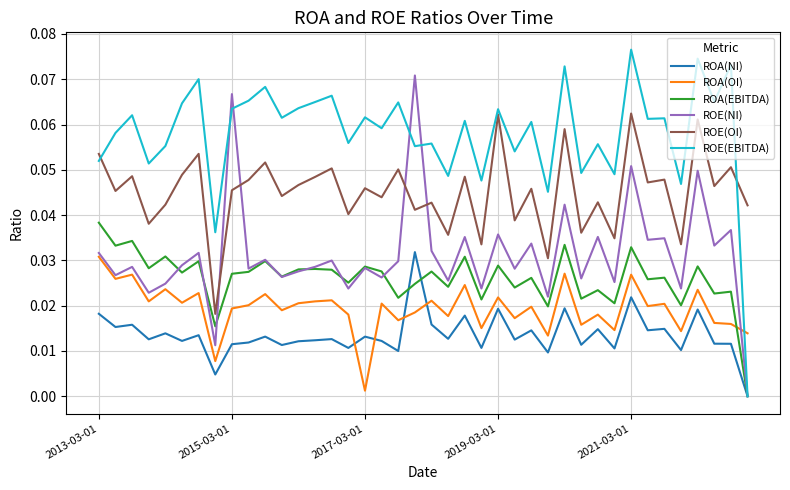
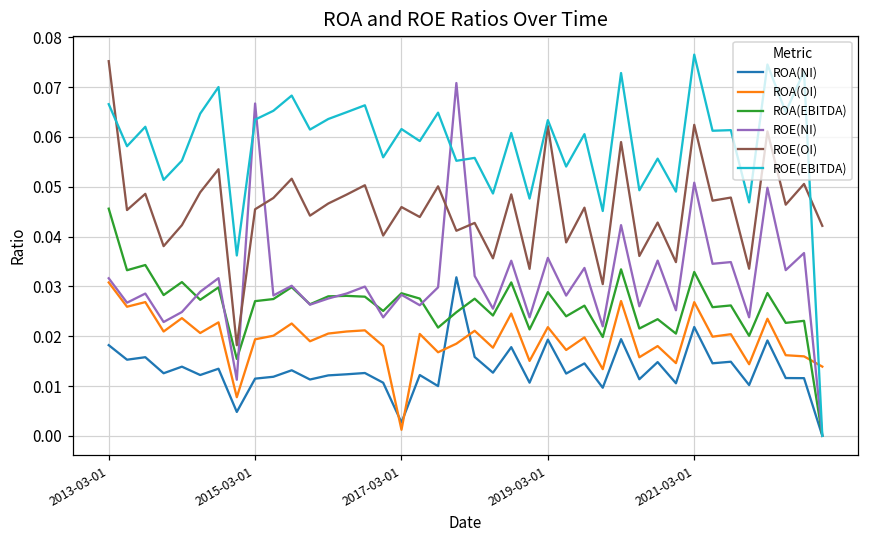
ROA(EBITDA), 2013-03-01: 0.038 -> 0.046
ROE(OI), 2013-03-01: 0.054 -> 0.075
ROE(EBITDA), 2013-03-01: 0.052 -> 0.067
ROA(NI), 2017-03-01: 0.013 -> 0.003
